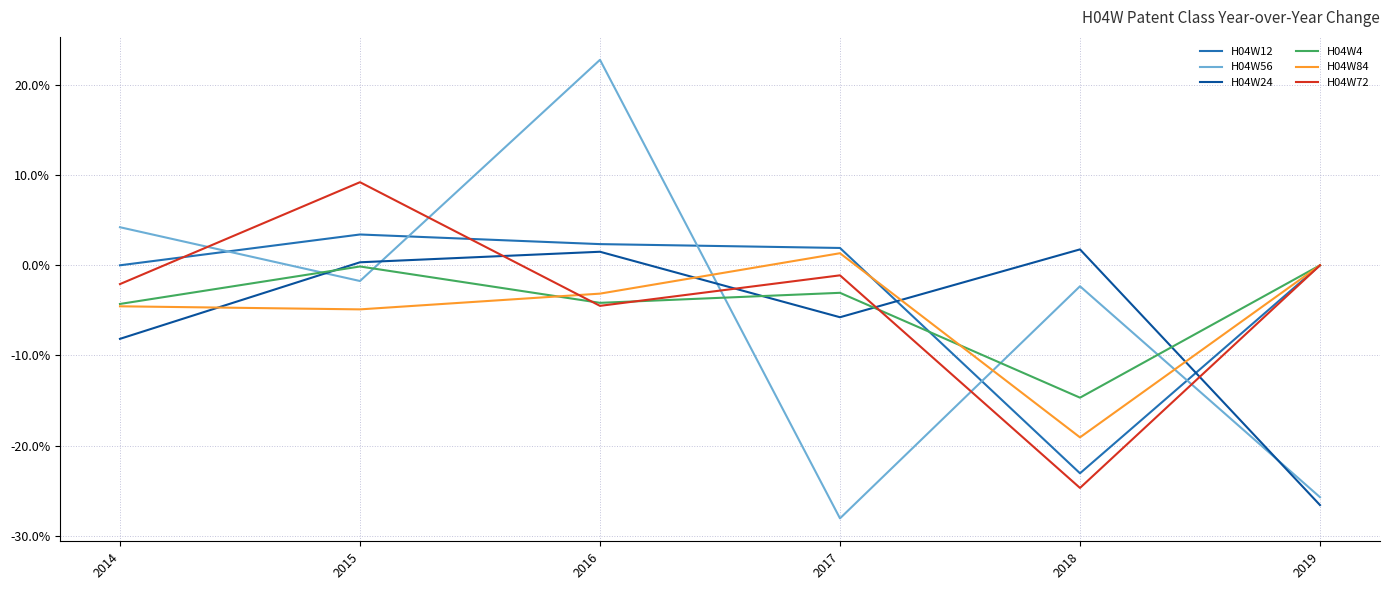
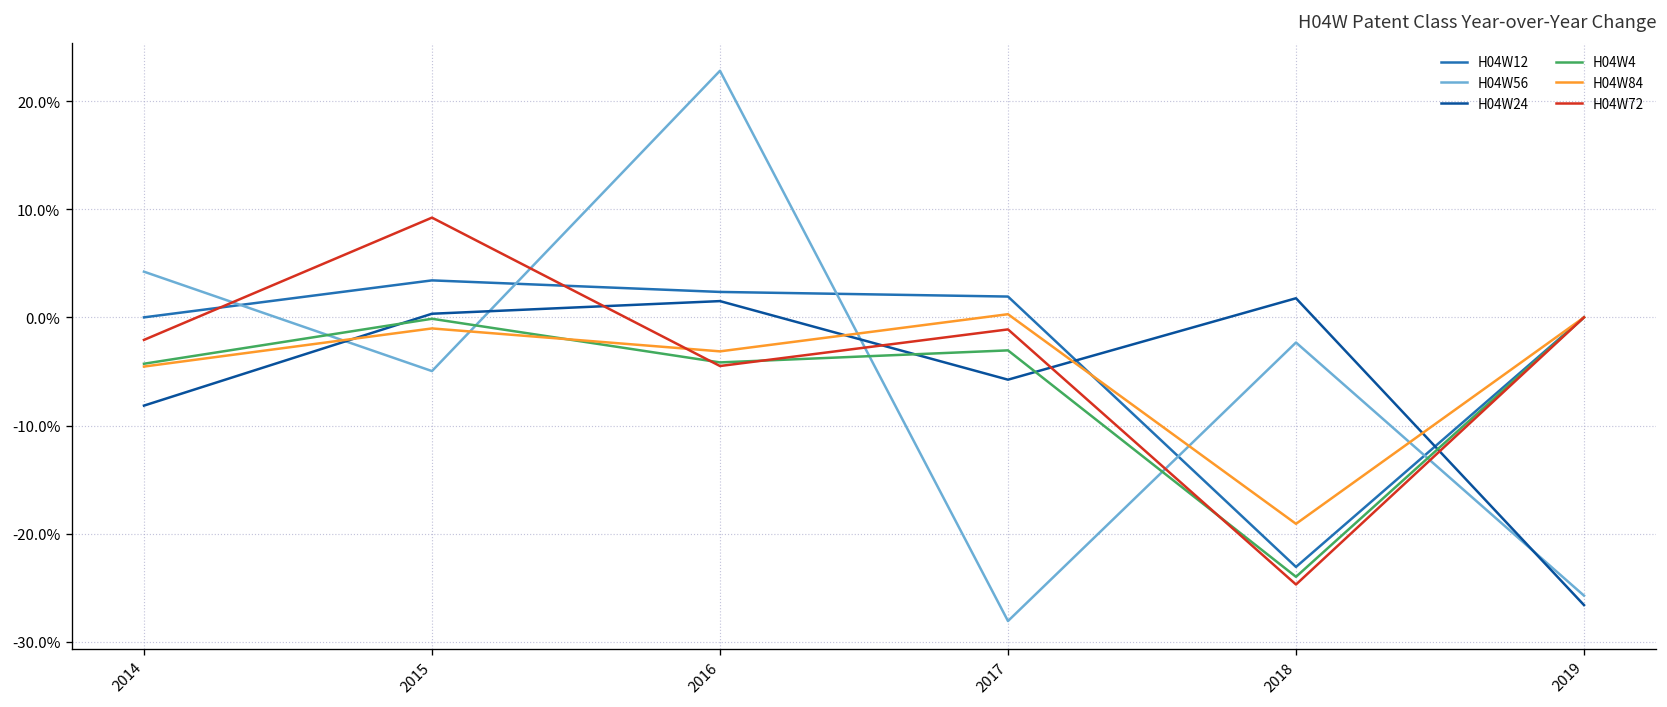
H04W56, 2015: -2% -> -5%
H04W84, 2015: -5% -> -1%
H04W84, 2017: 1% -> 0%
H04W4, 2018: -15% -> -24%
